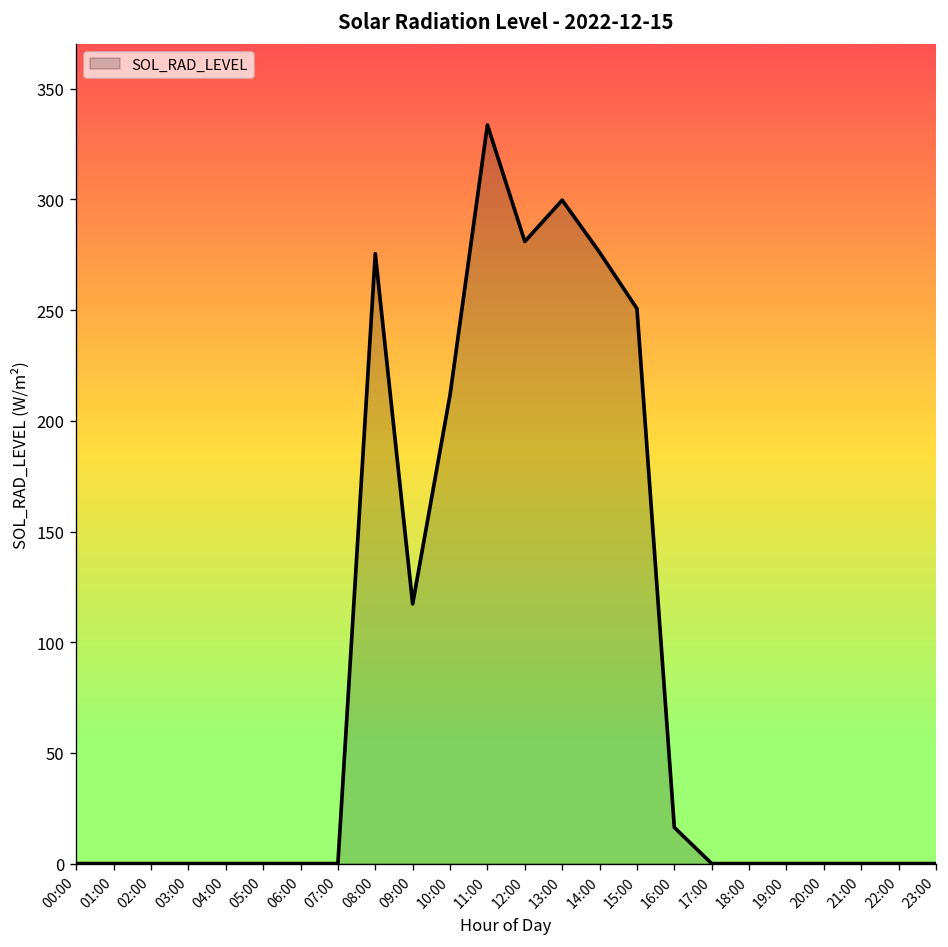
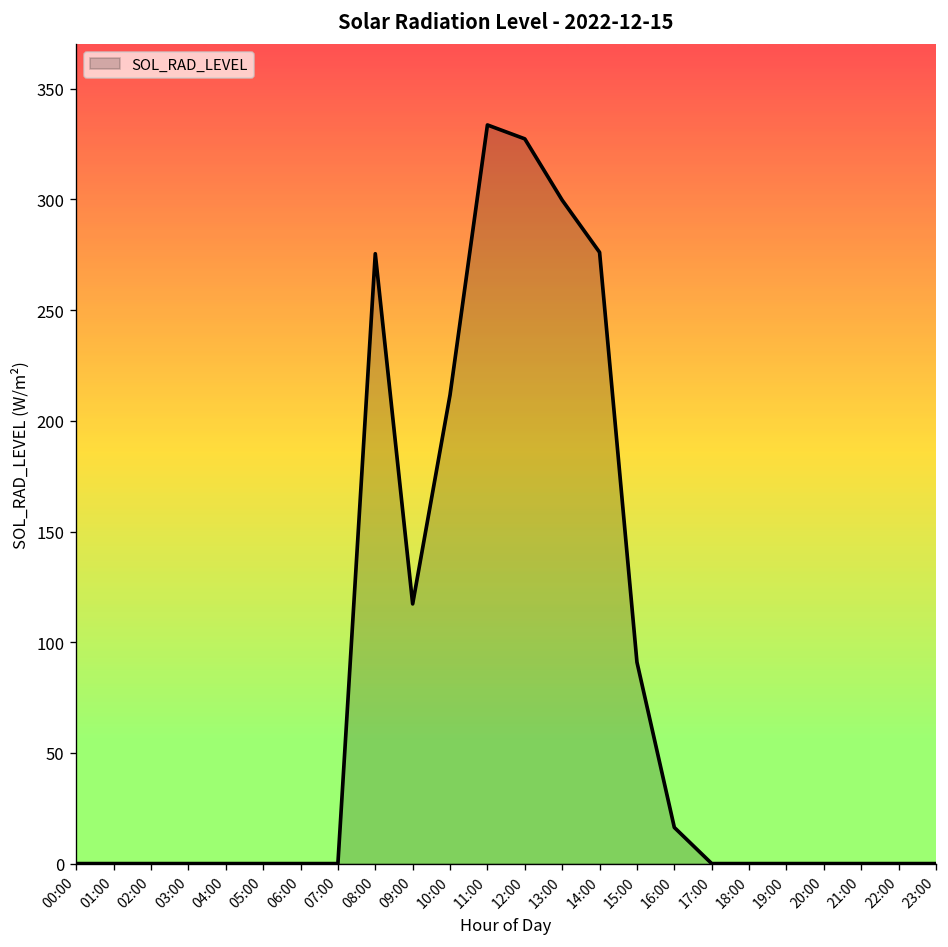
12:00: 281 -> 327
15:00: 251 -> 91
